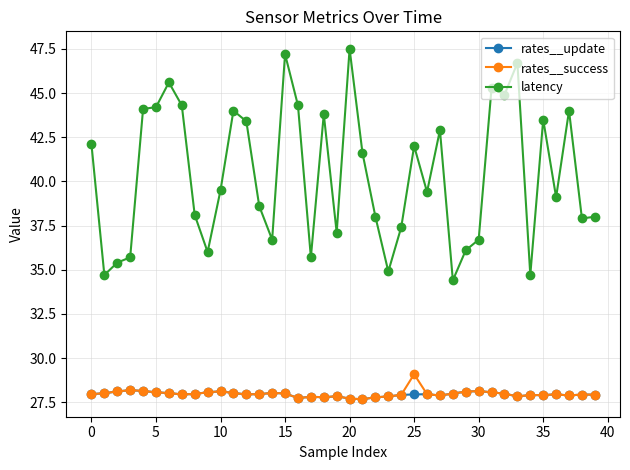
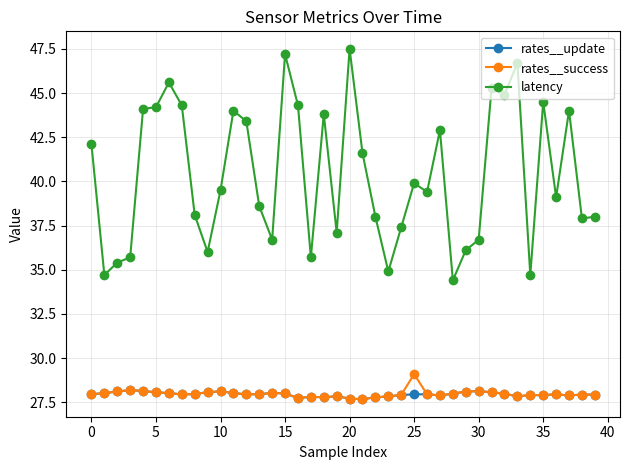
latency, 25: 42.0 -> 39.9
latency, 35: 43.5 -> 44.5
